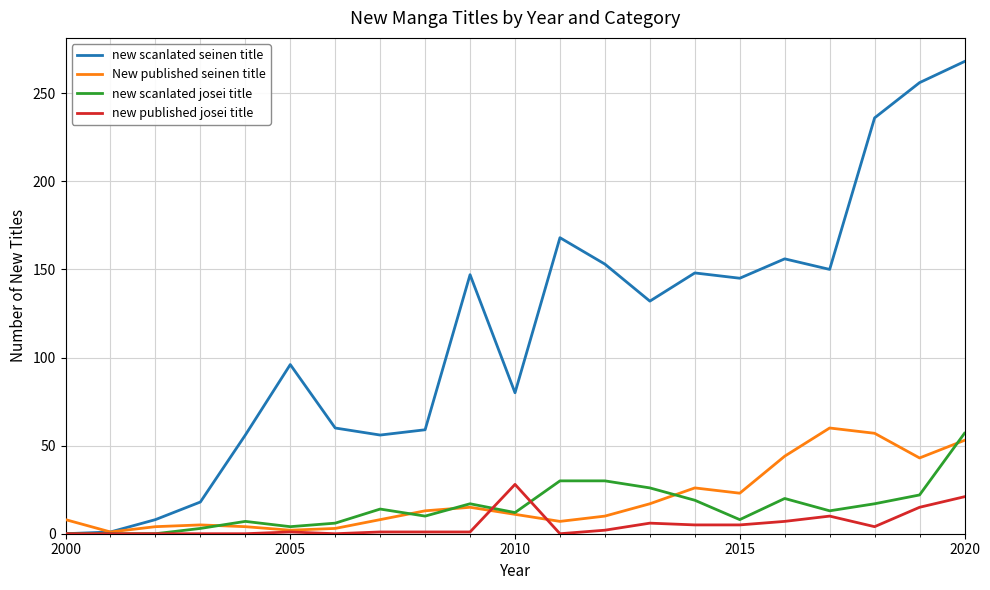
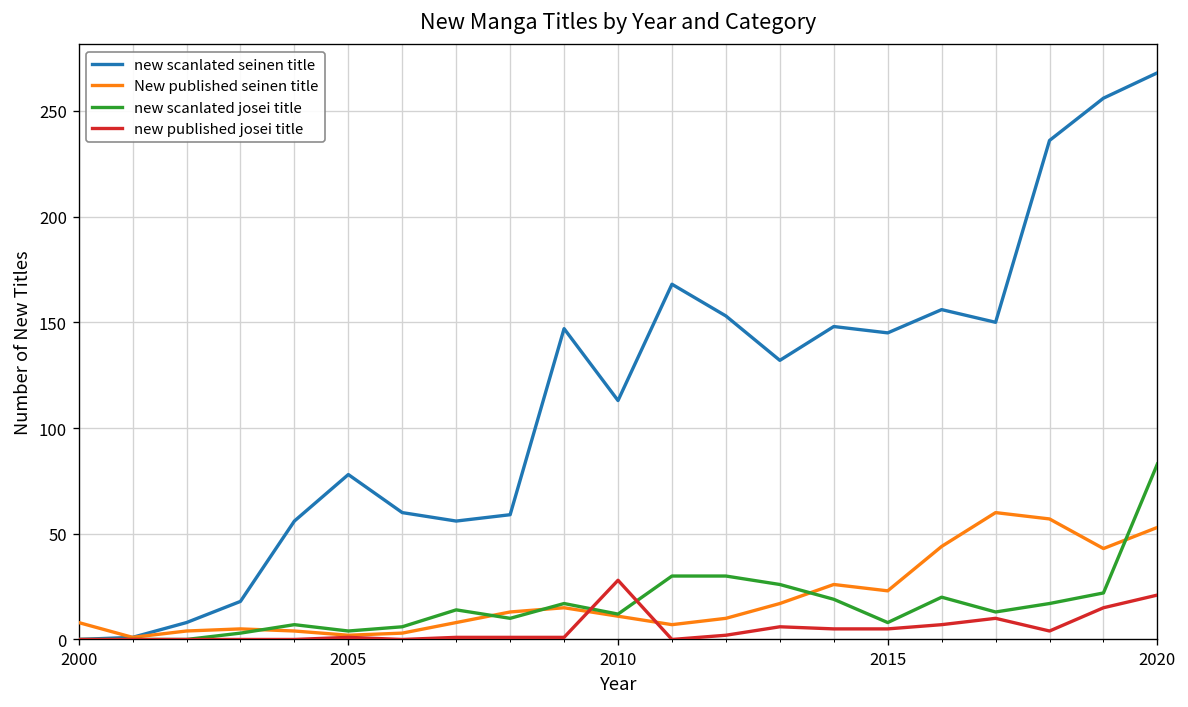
new scanlated seinen title, 2005: 96 -> 78
new scanlated seinen title, 2010: 80 -> 113
new scanlated josei title, 2020: 57 -> 83
